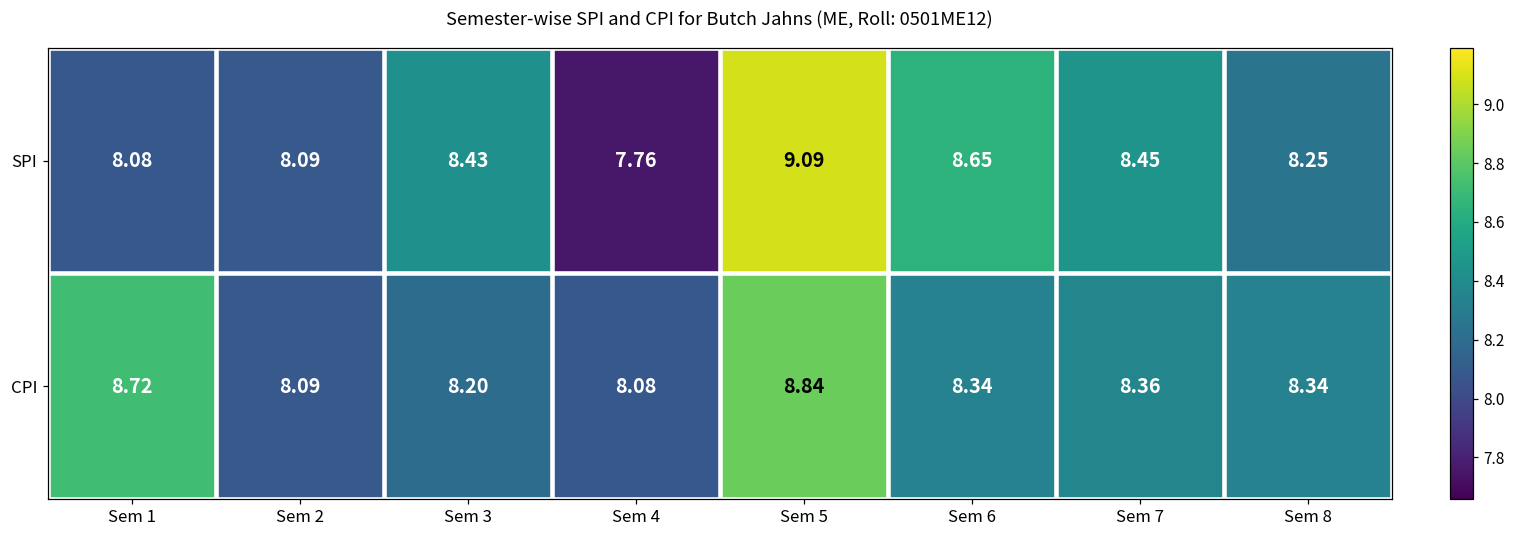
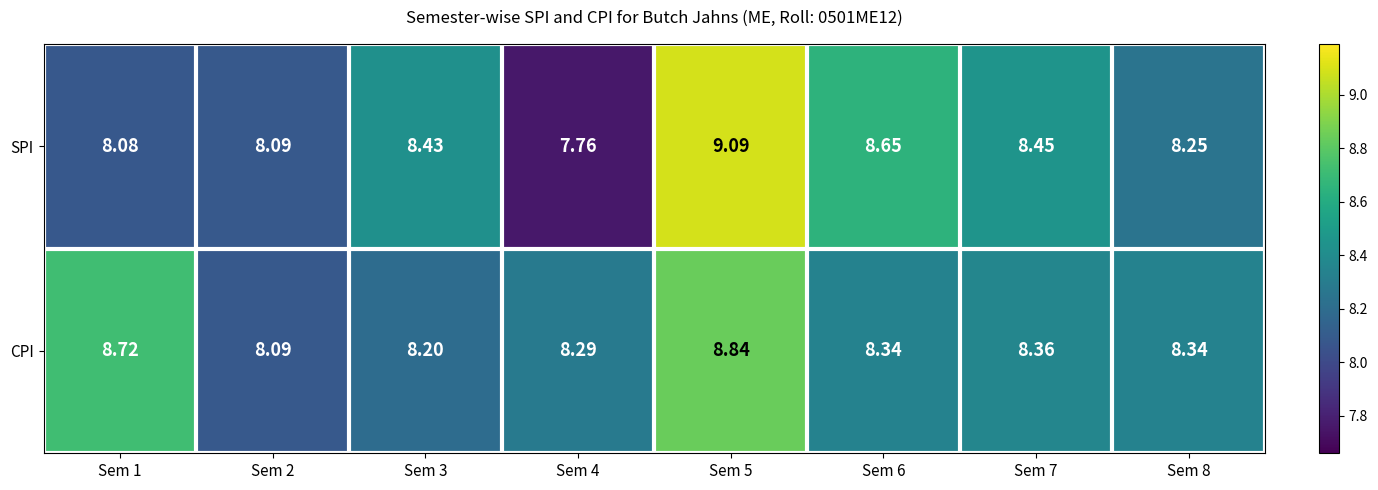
CPI, Sem 4: 8.08 -> 8.29
